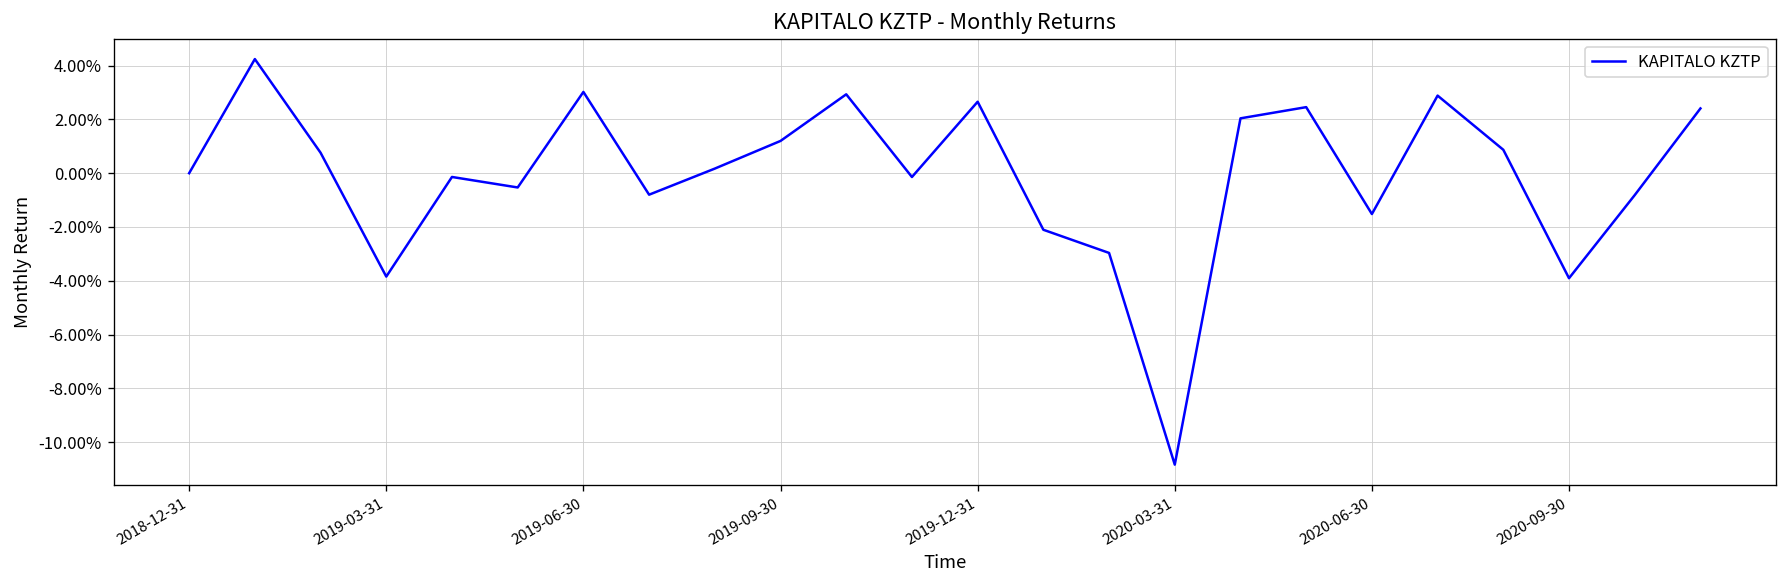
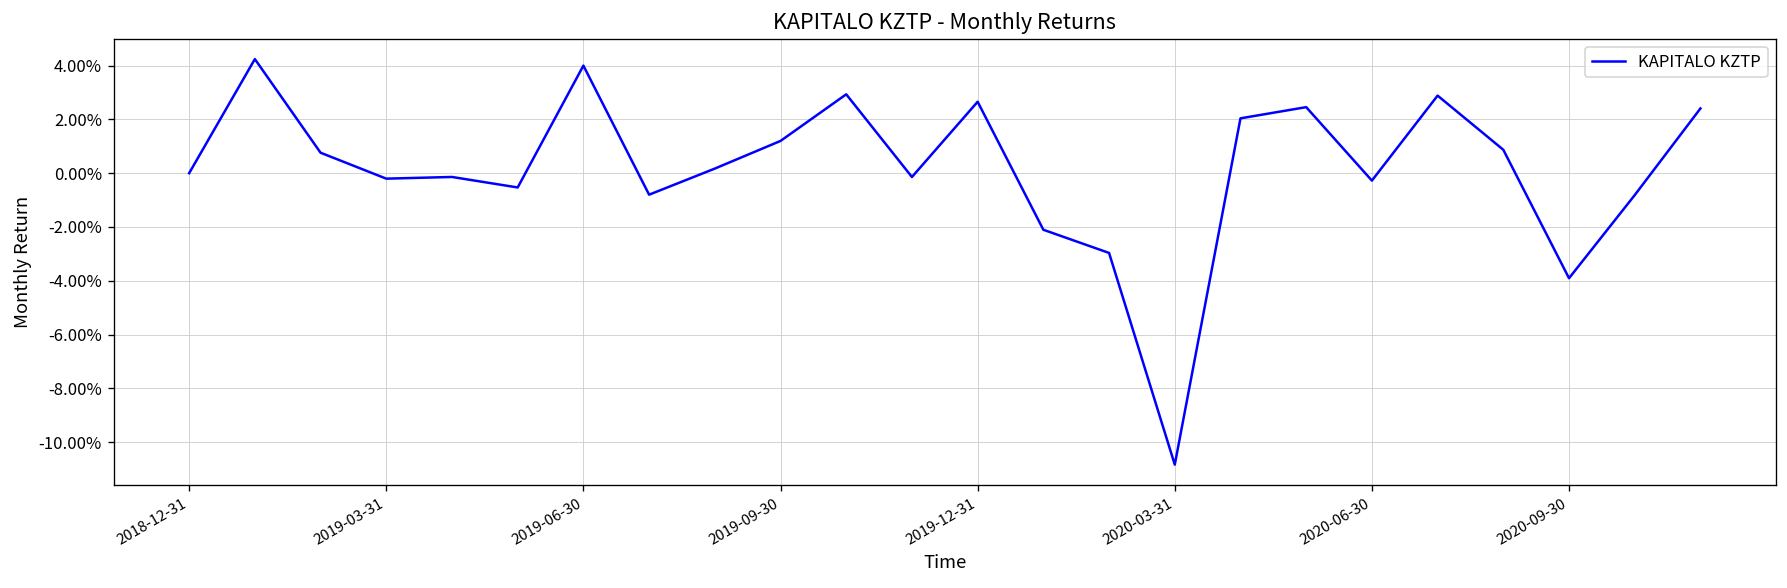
2019-03-31: -3.8% -> -0.2%
2019-06-30: 3.0% -> 4.0%
2020-06-30: -1.5% -> -0.3%
